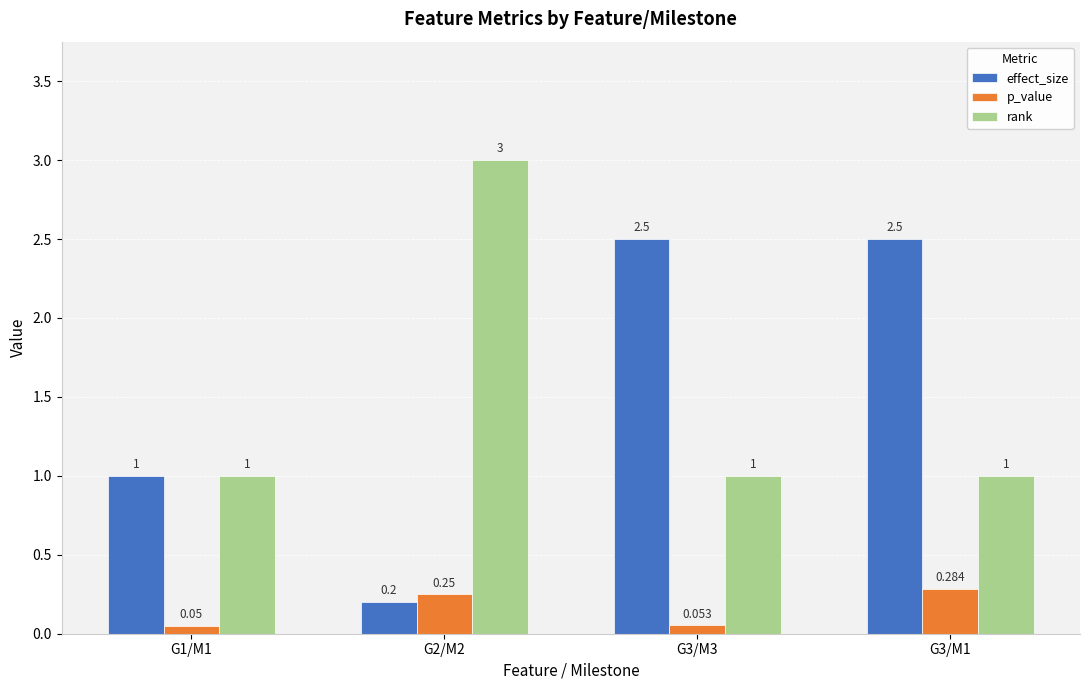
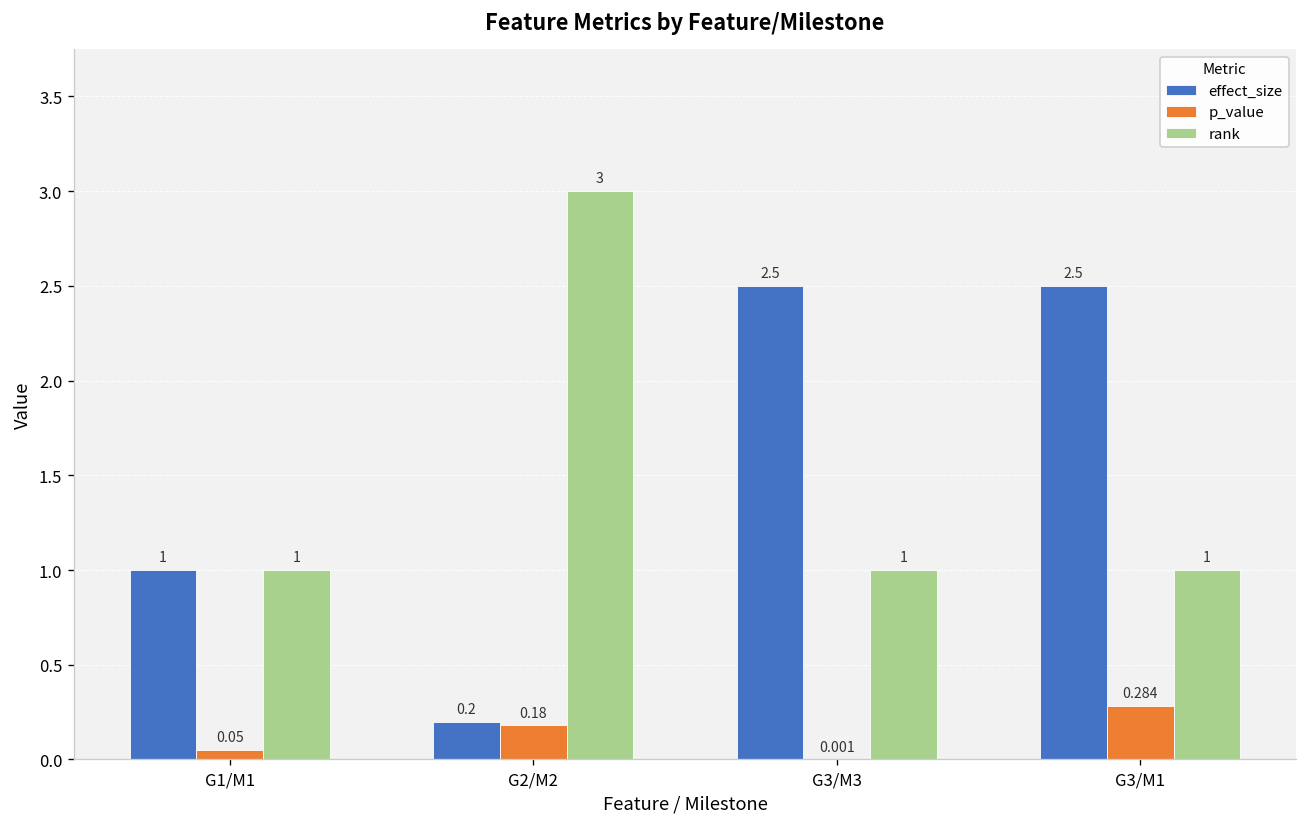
p_value, G2/M2: 0.25 -> 0.18
p_value, G3/M3: 0.053 -> 0.001
